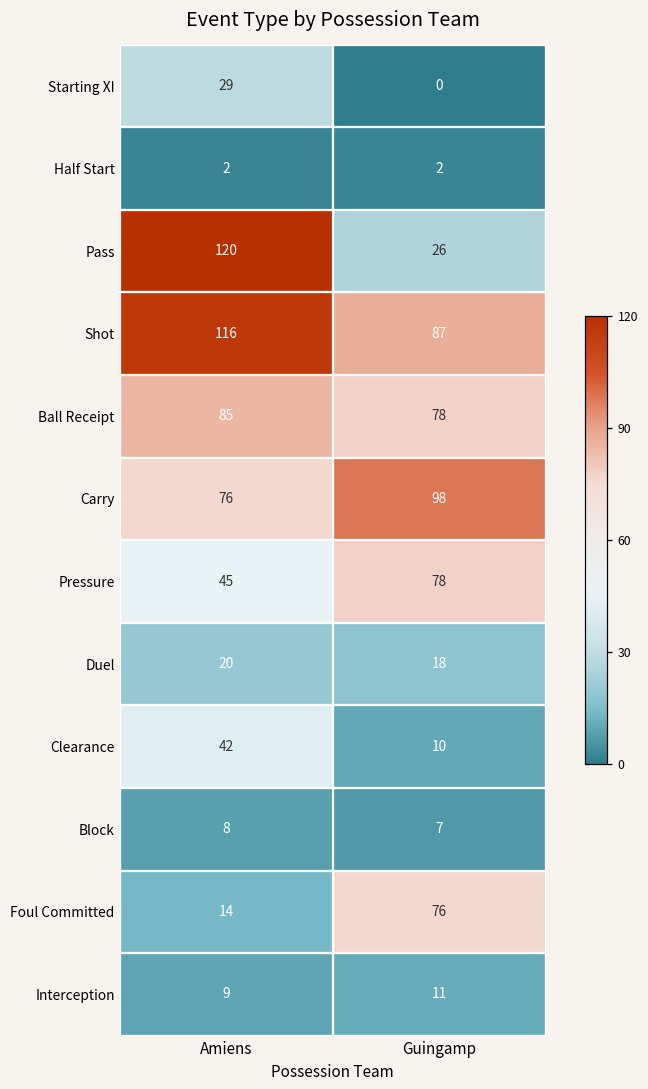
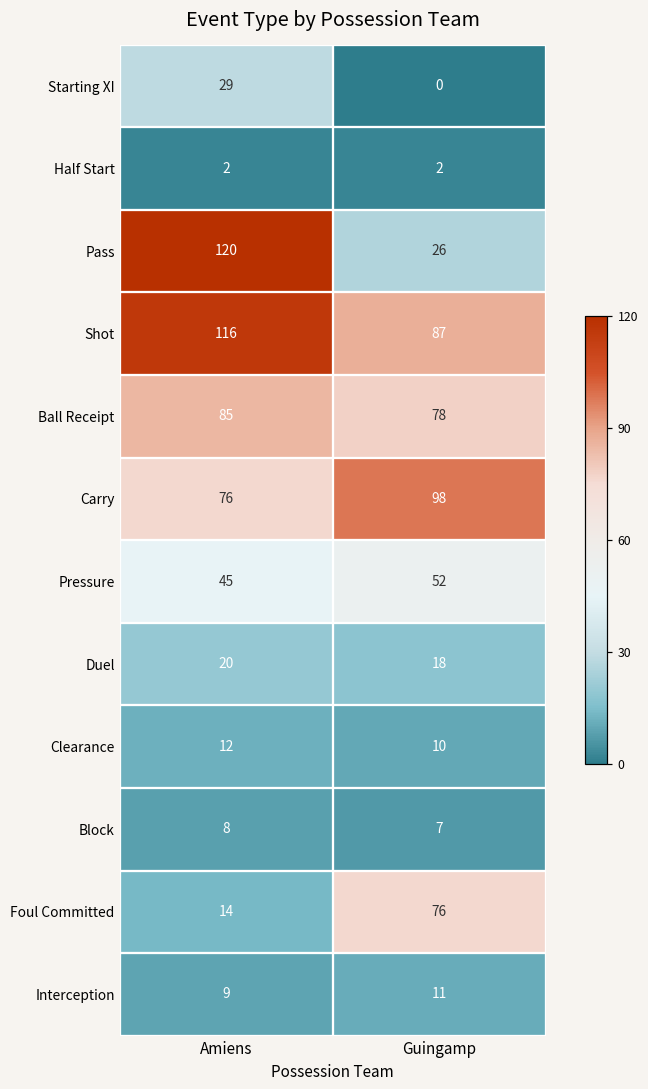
Pressure, Guingamp: 78 -> 52
Clearance, Amiens: 42 -> 12
